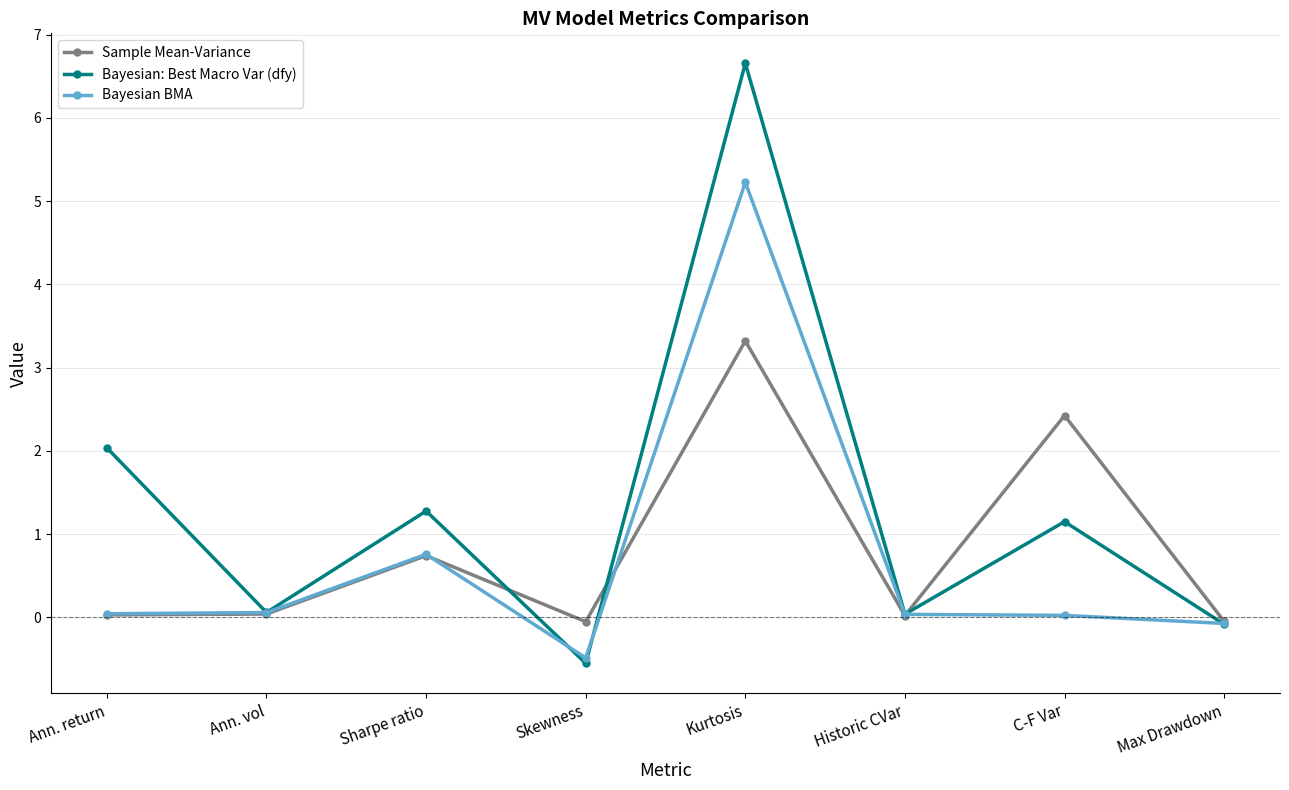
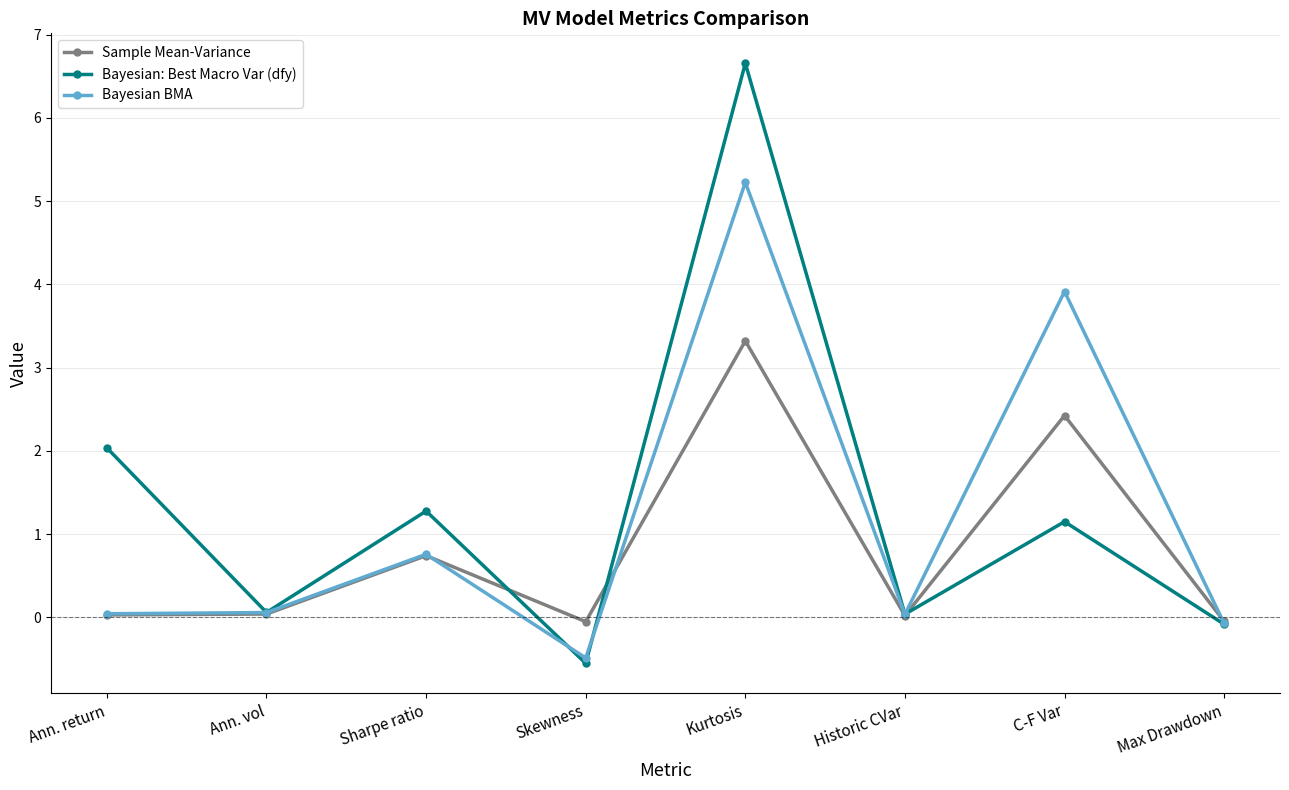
Bayesian BMA, C-F Var: 0.0 -> 3.9
